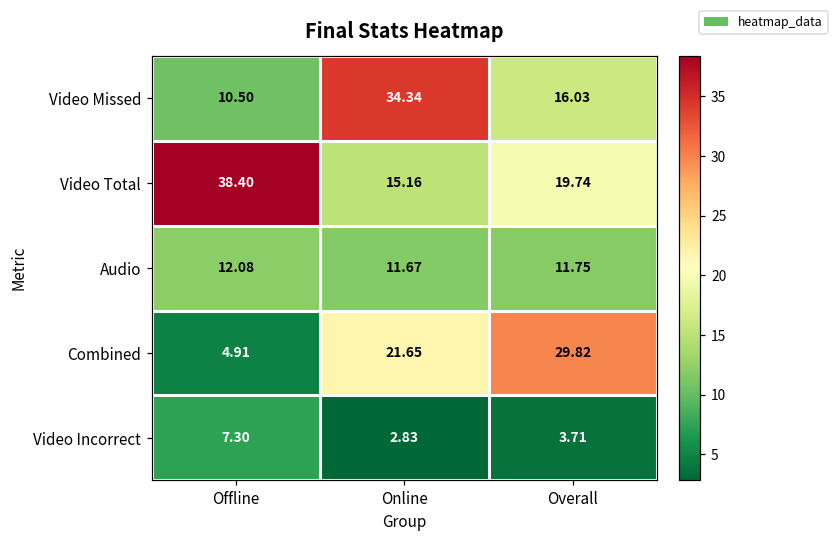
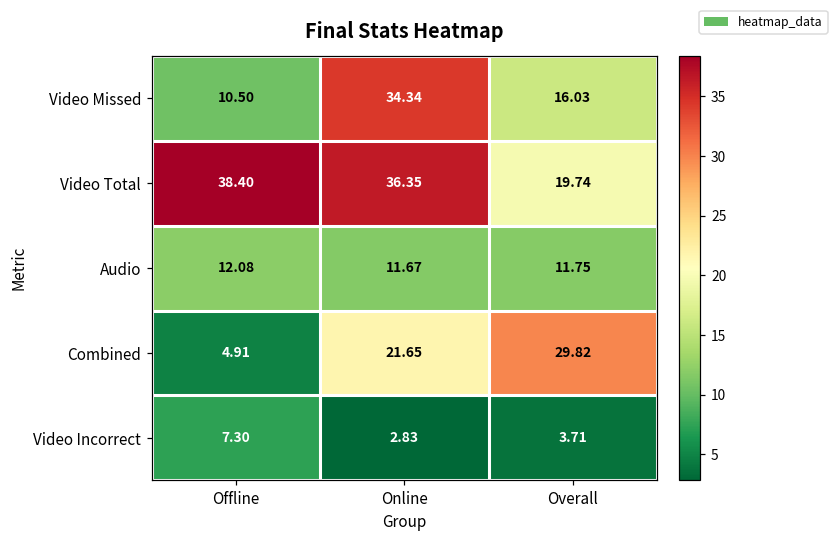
Video Total, Online: 15.16 -> 36.35
